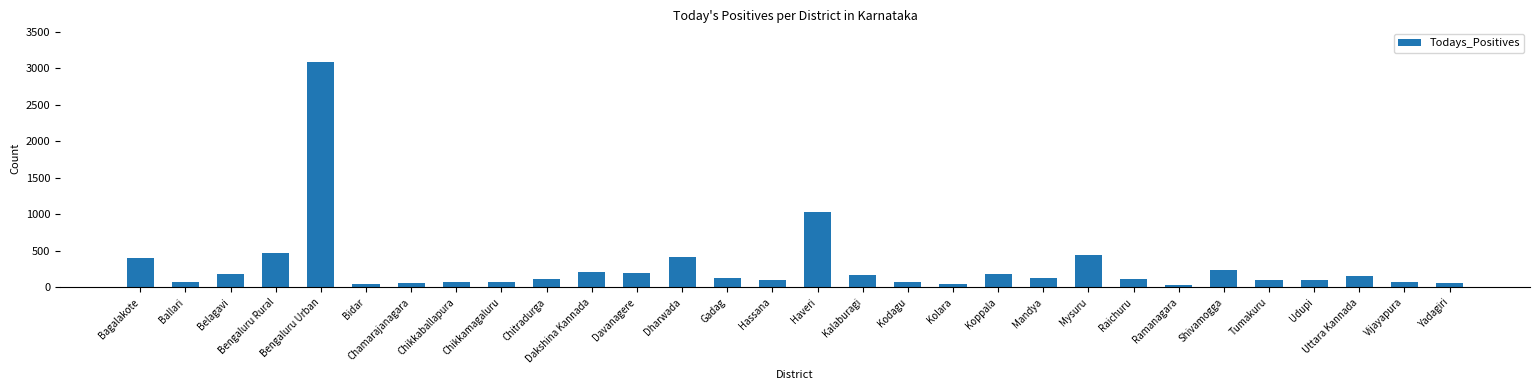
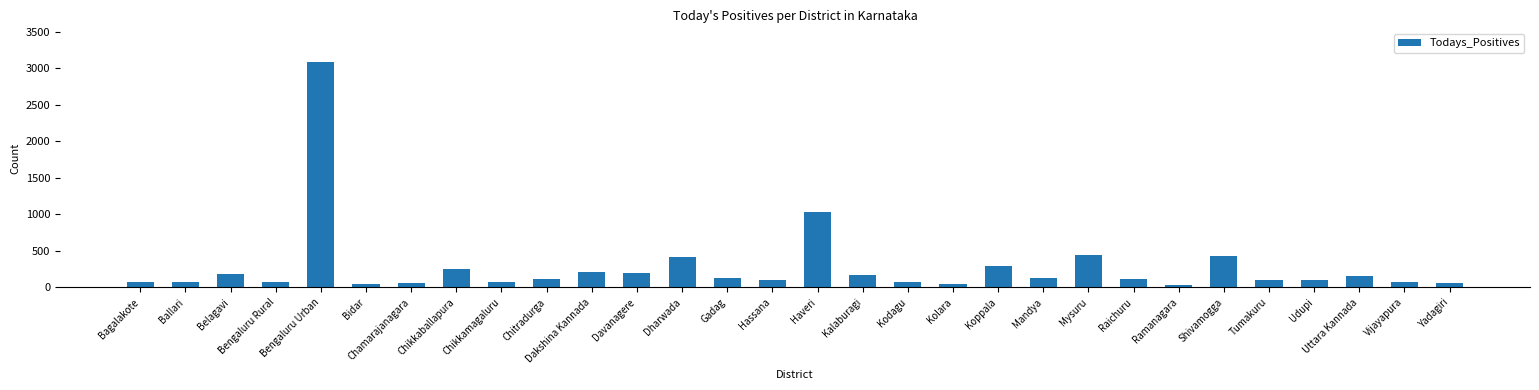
Bagalakote: 400 -> 100
Bengaluru Rural: 500 -> 100
Chikkaballapura: 100 -> 300
Koppala: 200 -> 300
Shivamogga: 200 -> 400
